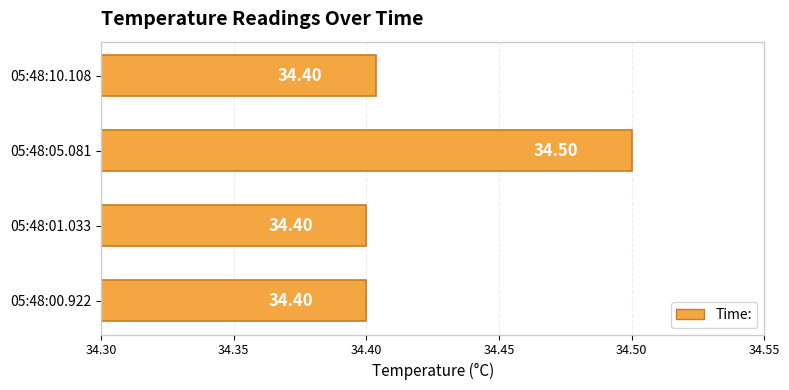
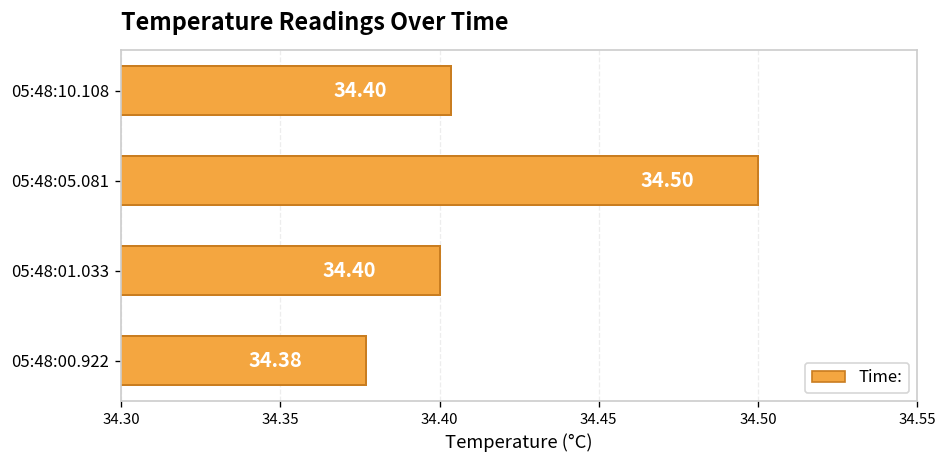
05:48:00.922: 34.40 -> 34.38
